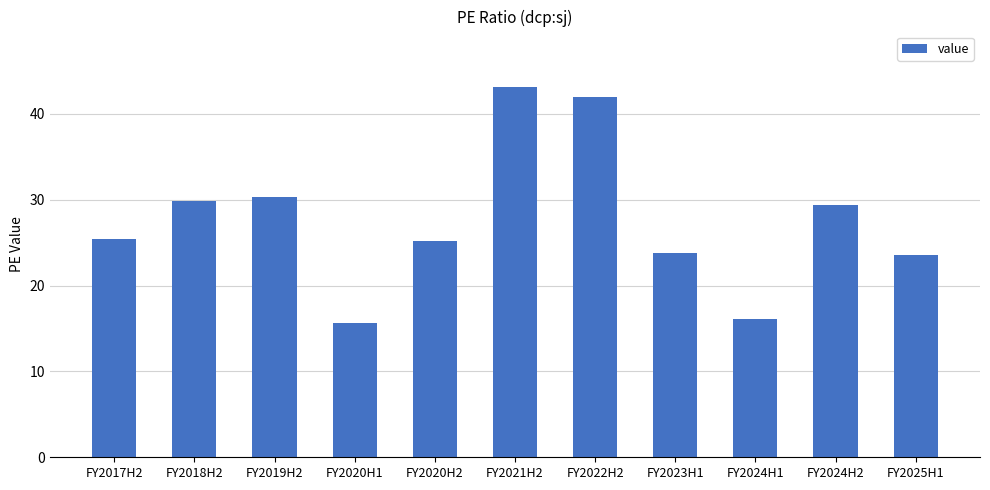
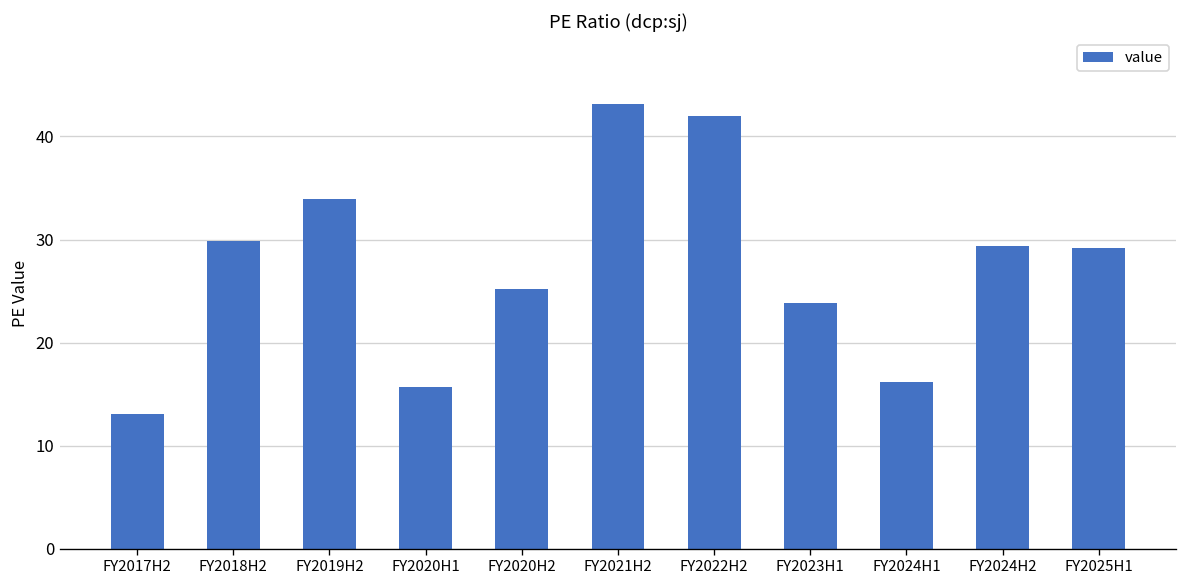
FY2017H2: 25 -> 13
FY2019H2: 30 -> 34
FY2025H1: 24 -> 29
